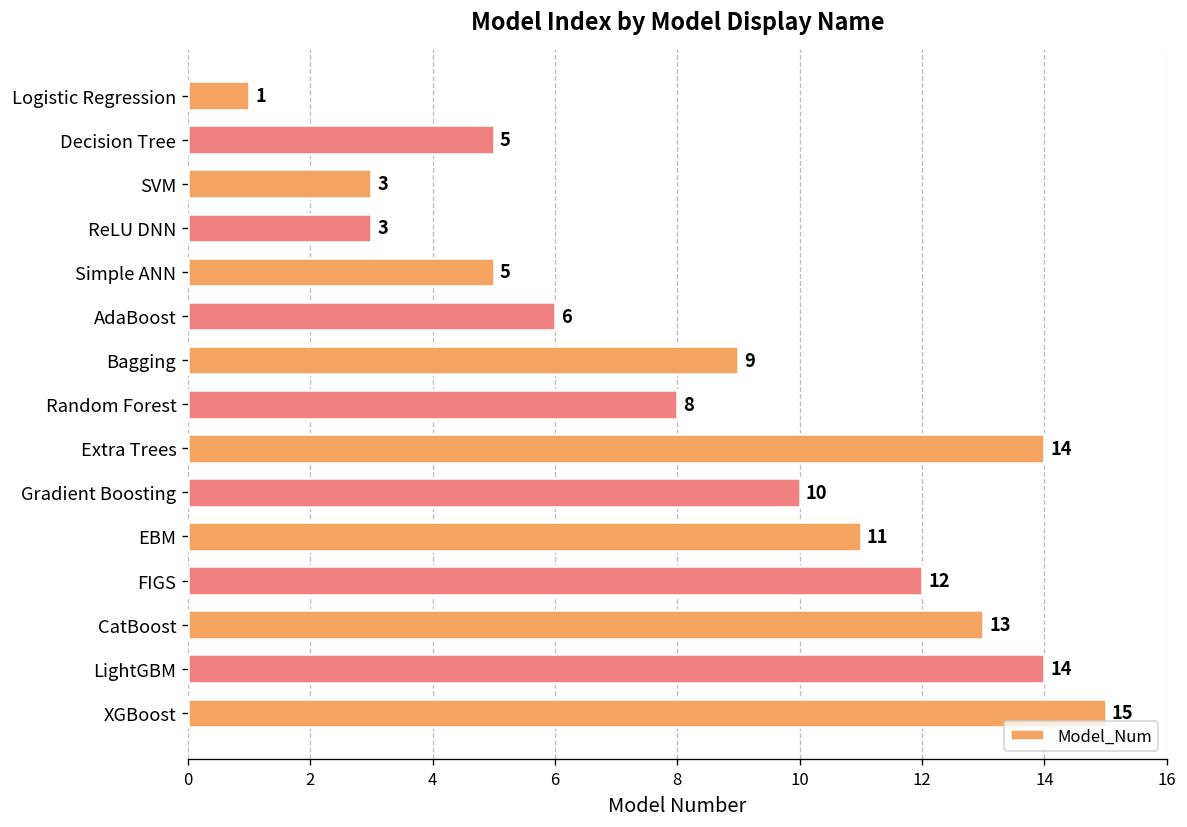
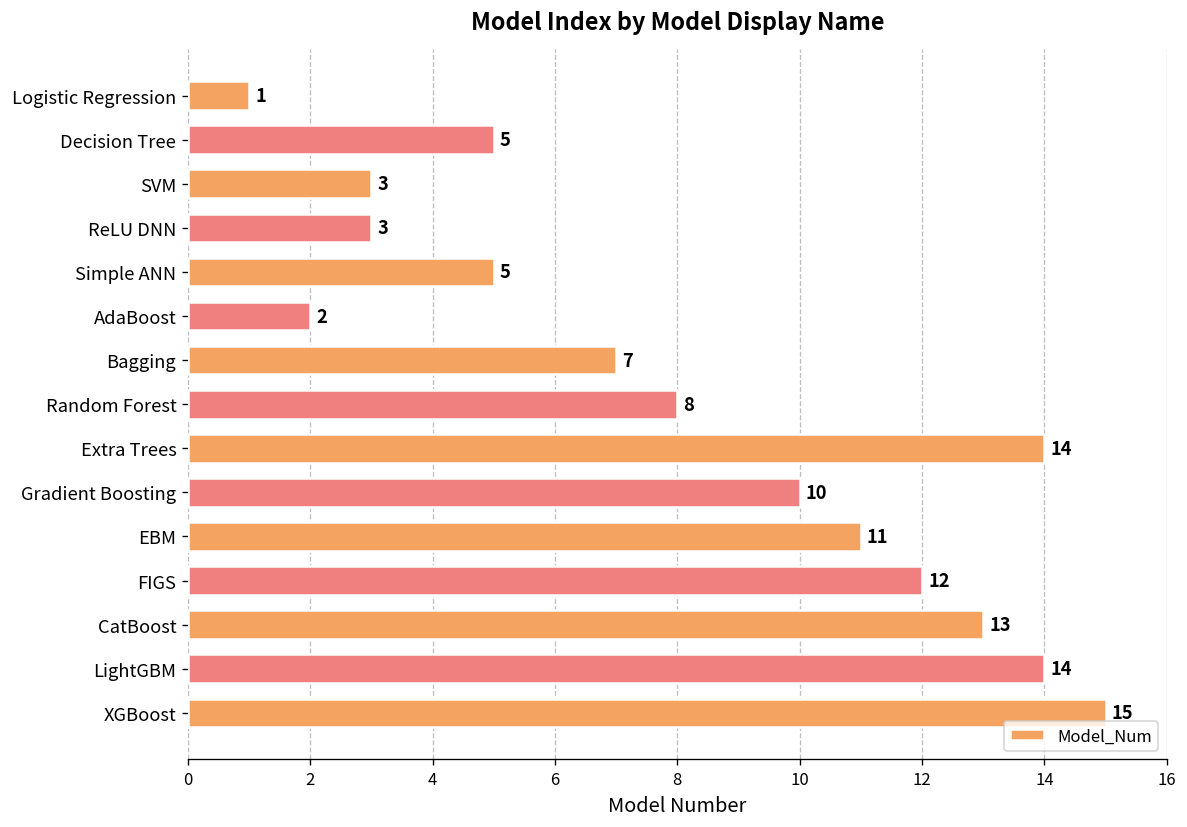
AdaBoost: 6 -> 2
Bagging: 9 -> 7
